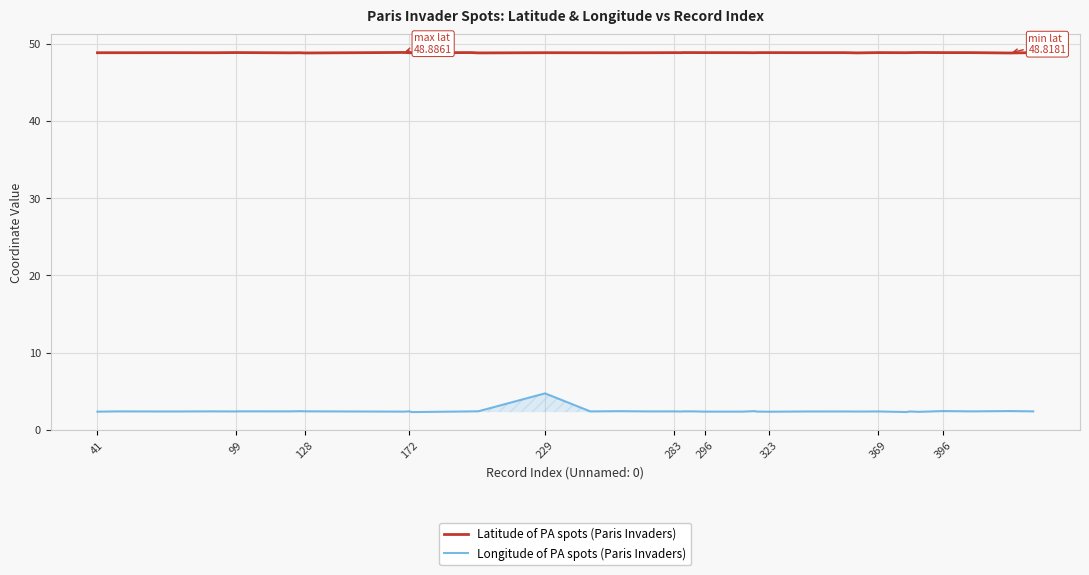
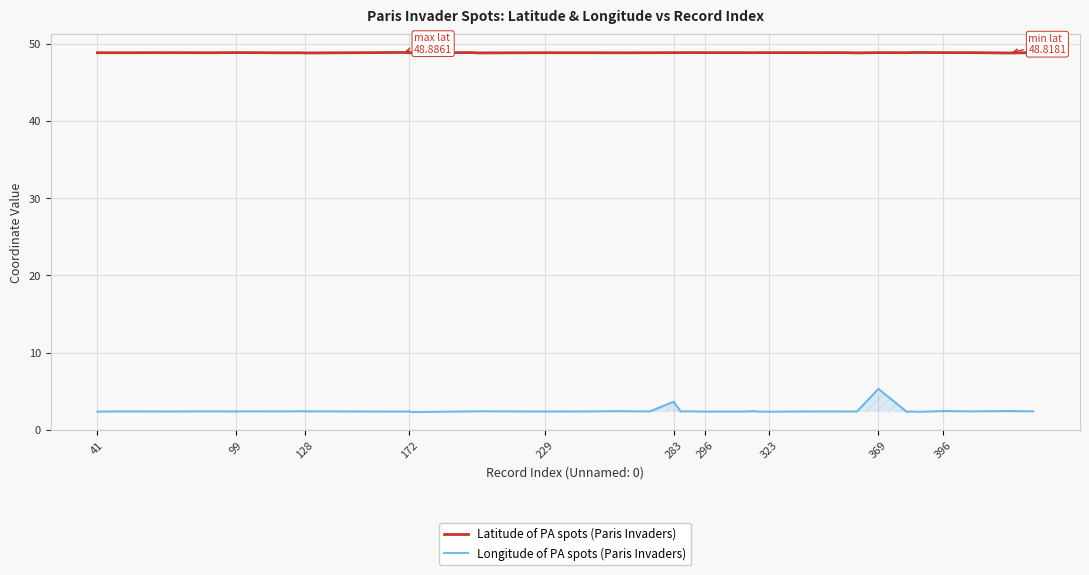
Longitude of PA spots (Paris Invaders), 229: 5 -> 2
Longitude of PA spots (Paris Invaders), 283: 2 -> 4
Longitude of PA spots (Paris Invaders), 369: 2 -> 5
